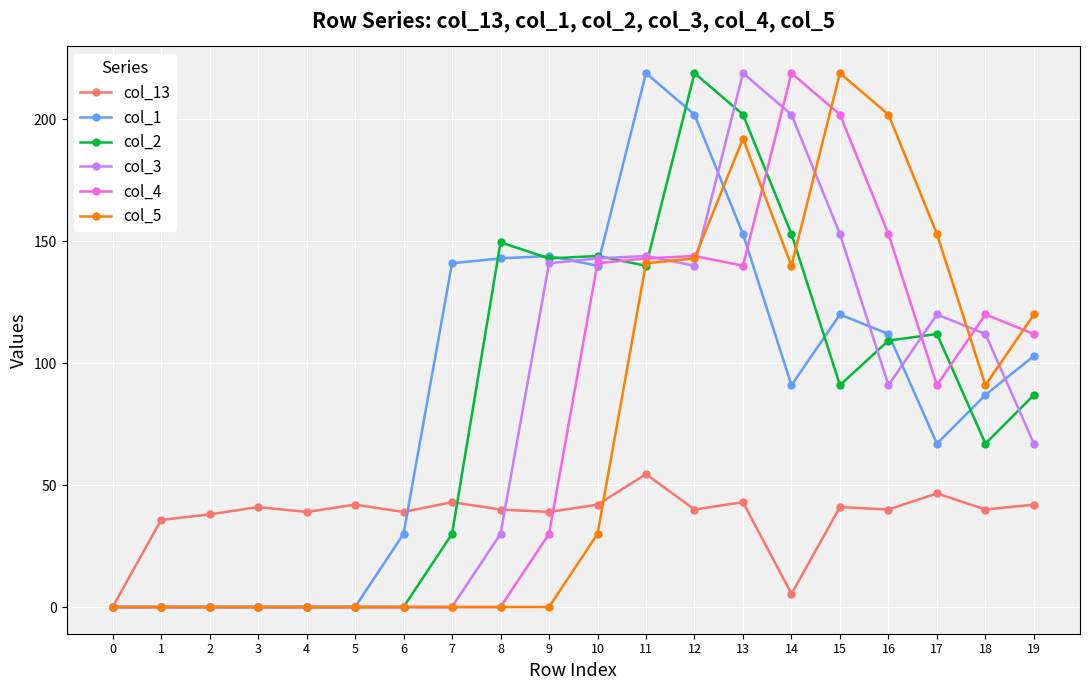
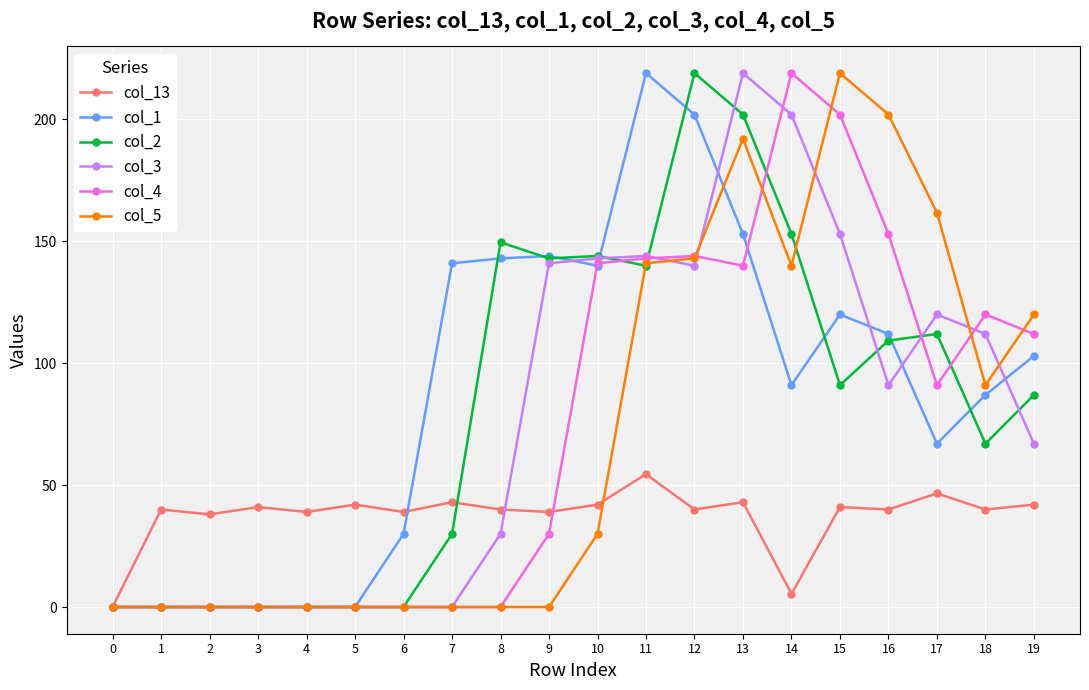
col_13, 1: 36 -> 40
col_5, 17: 153 -> 162
